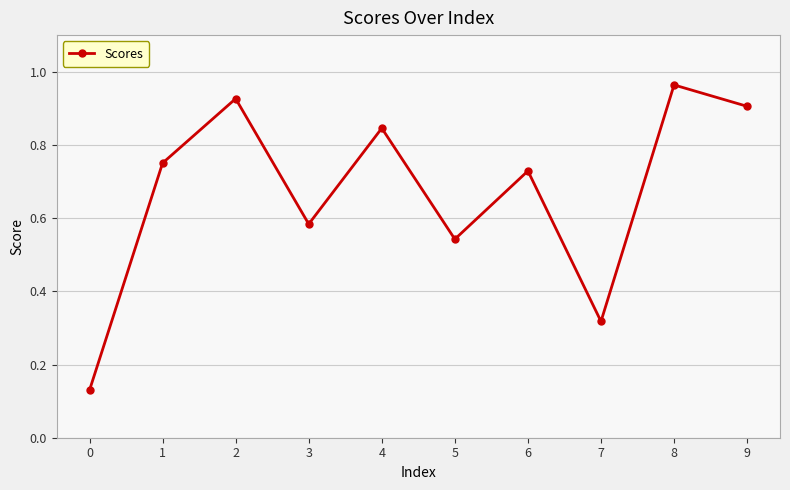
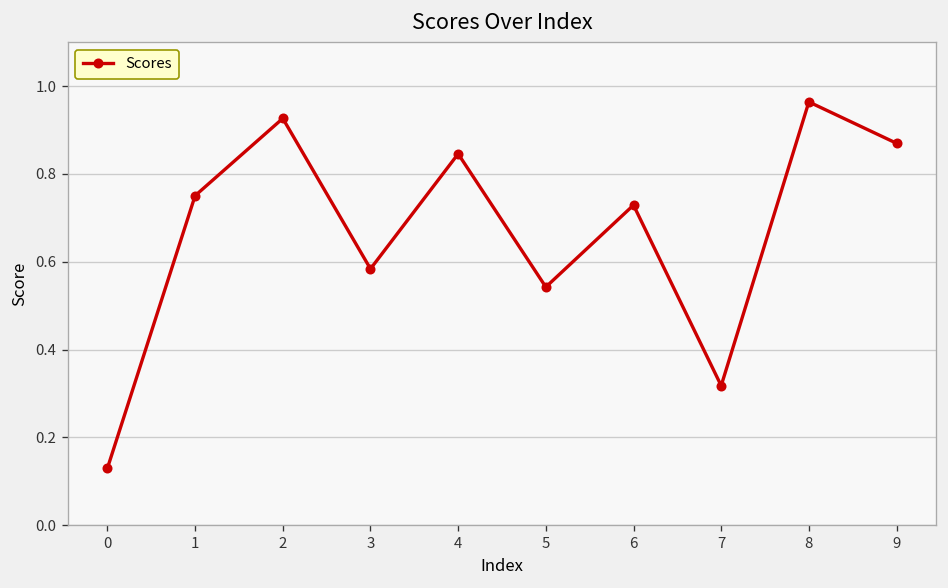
9: 0.91 -> 0.87
